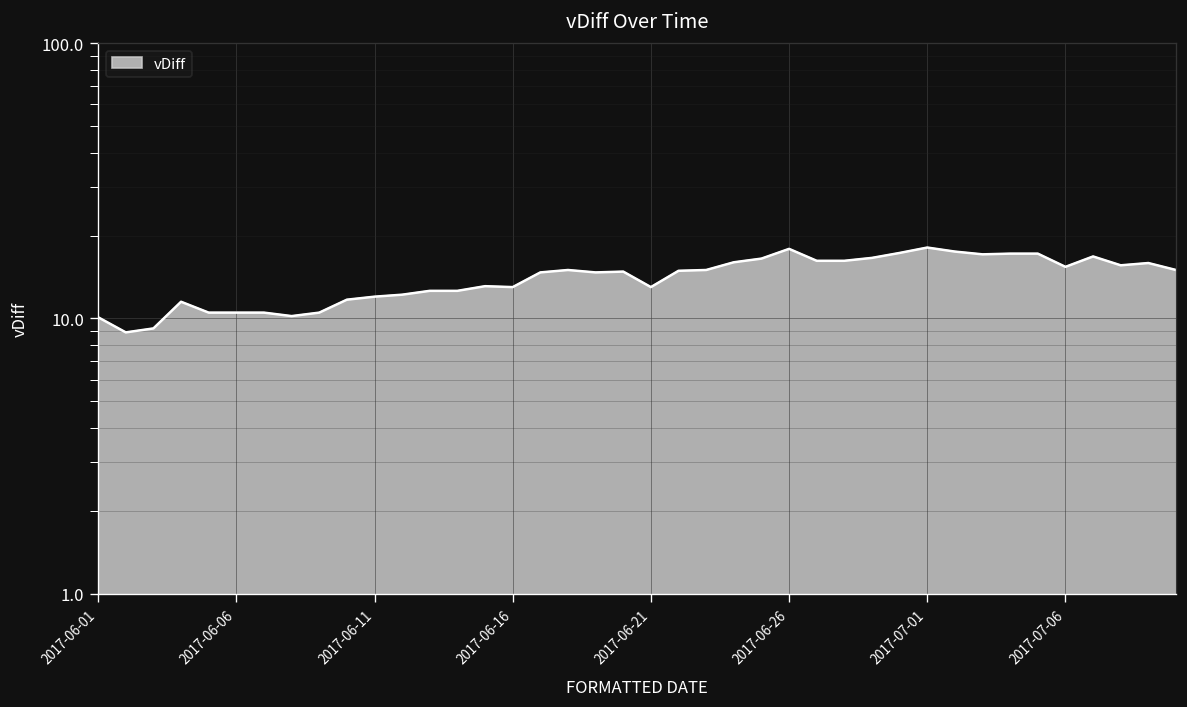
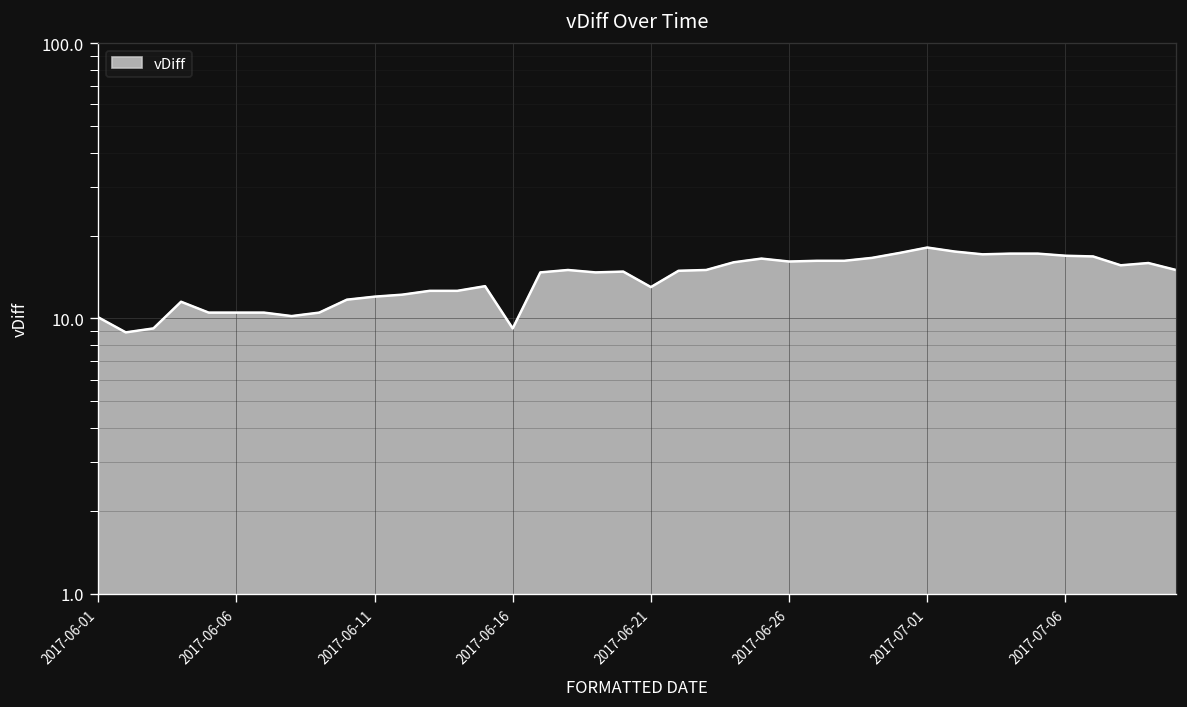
2017-06-16: 13 -> 9.2
2017-06-26: 18 -> 16
2017-07-06: 15 -> 17
